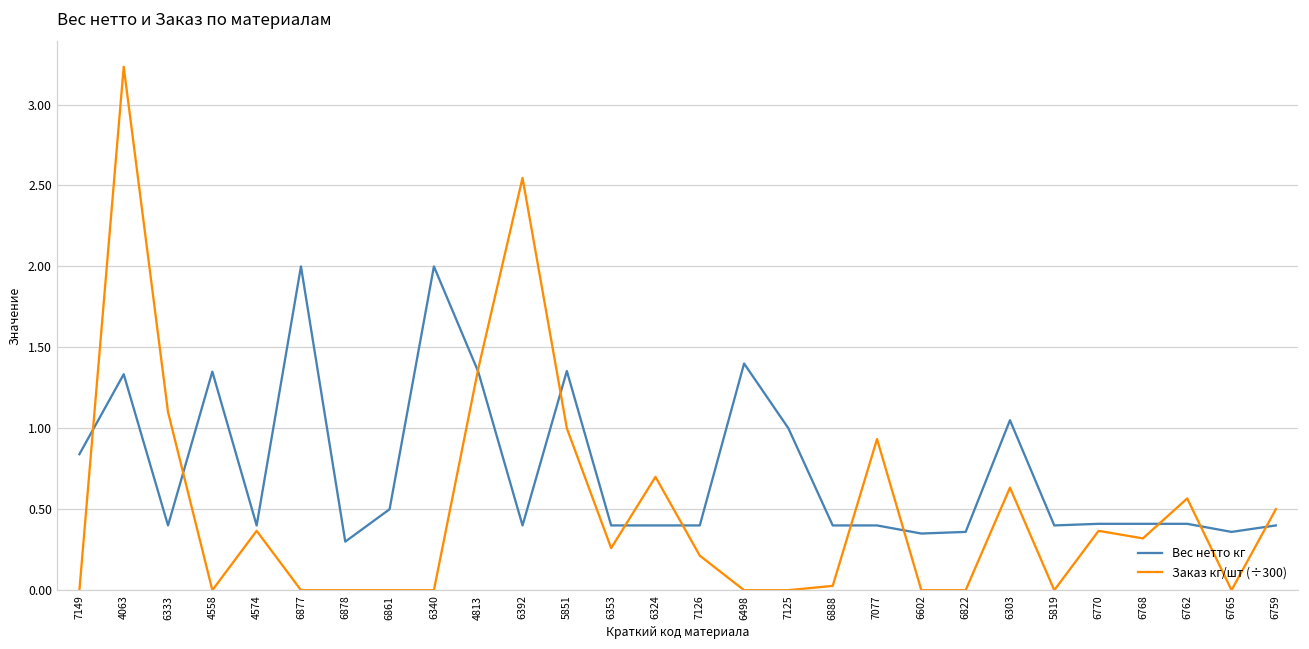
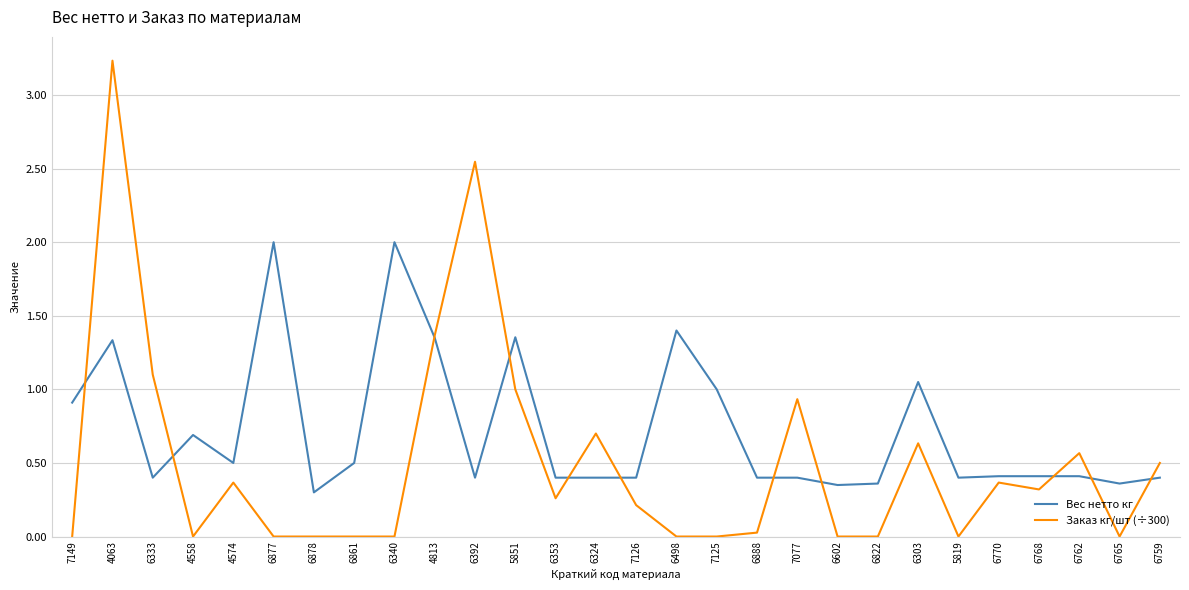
Вес нетто кг, 7149: 0.84 -> 0.91
Вес нетто кг, 4558: 1.35 -> 0.69
Вес нетто кг, 4574: 0.4 -> 0.5
